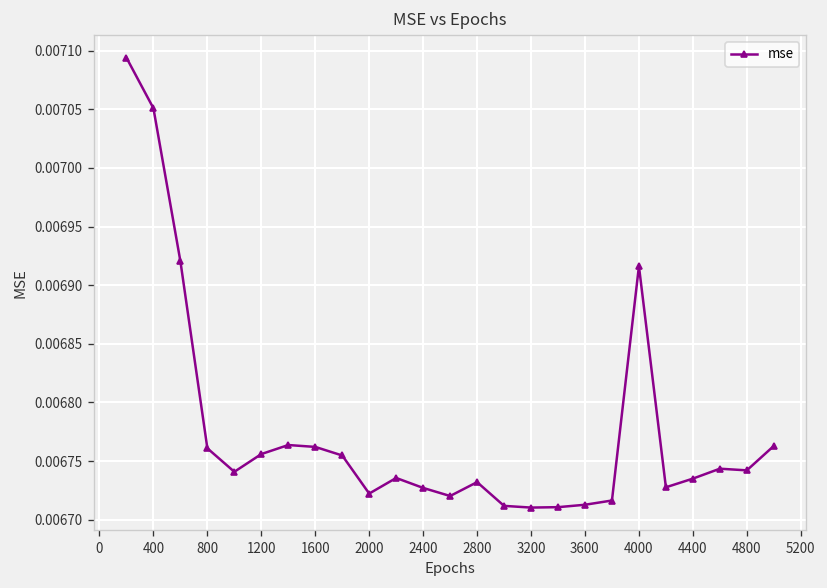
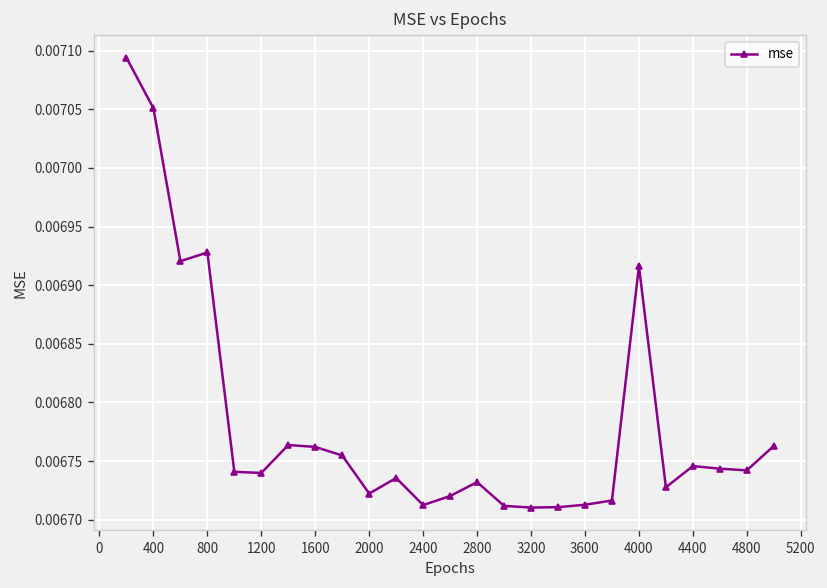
800: 0.00676 -> 0.00693
1200: 0.00676 -> 0.00674
2400: 0.00673 -> 0.00671
4400: 0.00674 -> 0.00675
